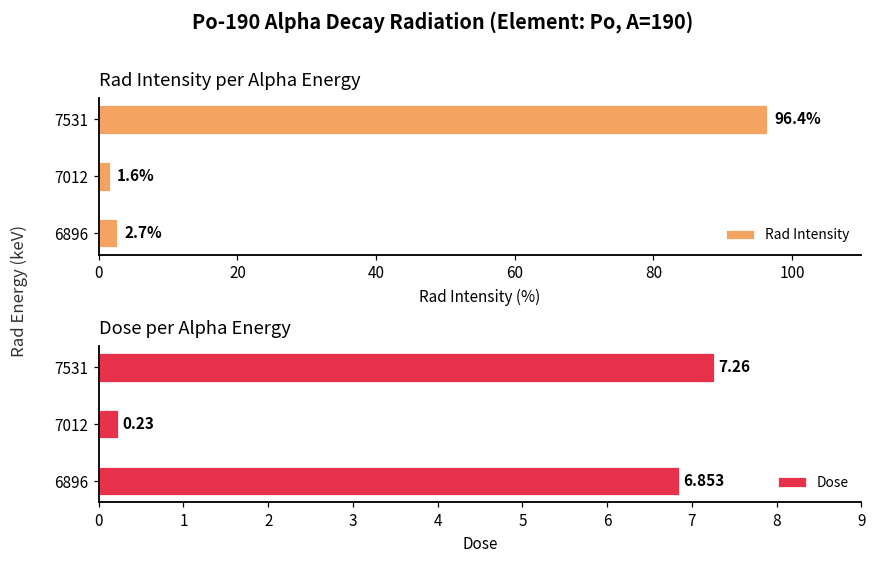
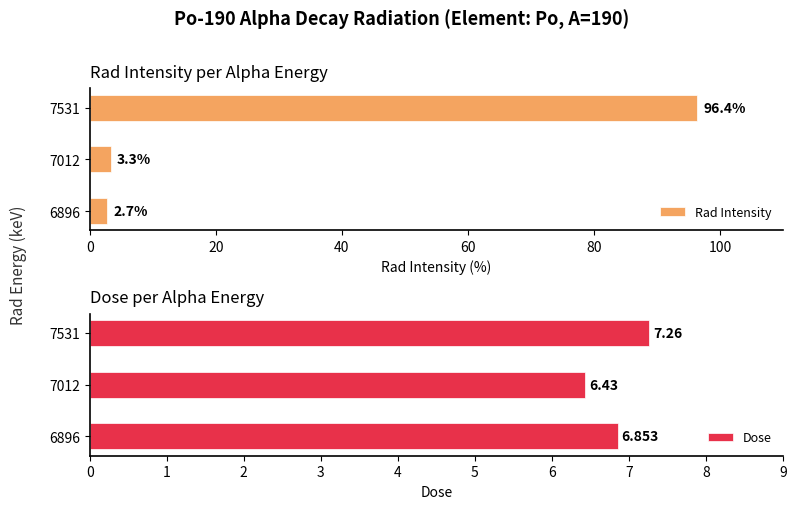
Rad Intensity per Alpha Energy, 7012: 1.6% -> 3.3%
Dose per Alpha Energy, 7012: 0.23 -> 6.43
